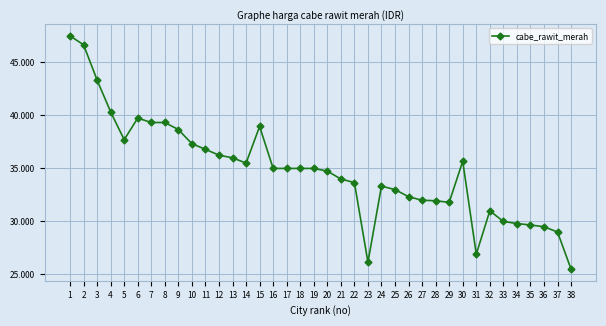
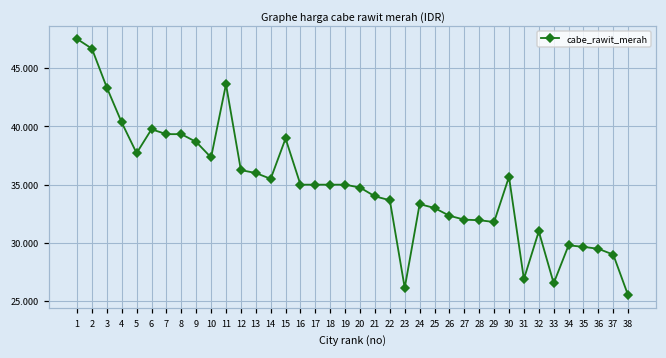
11: 36.8 -> 43.6
33: 30.0 -> 26.5
